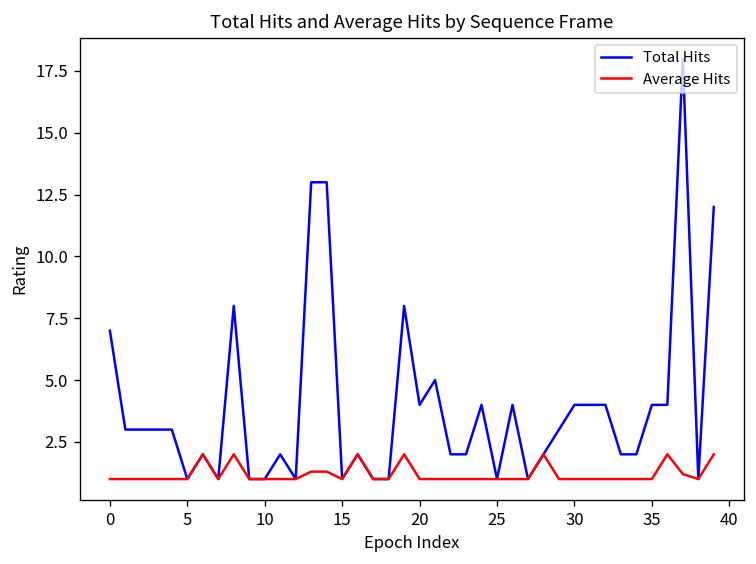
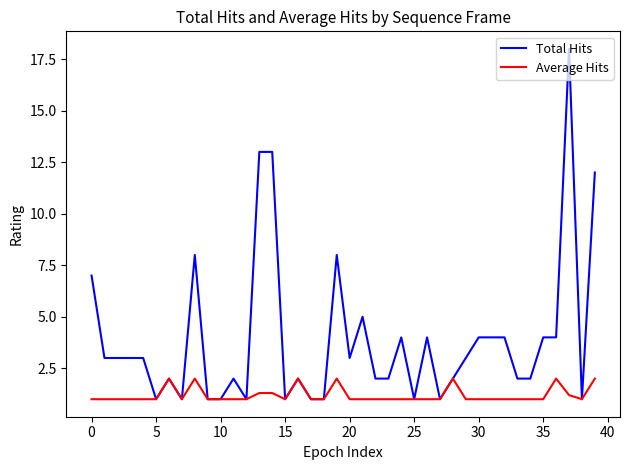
Total Hits, 20: 4 -> 3
